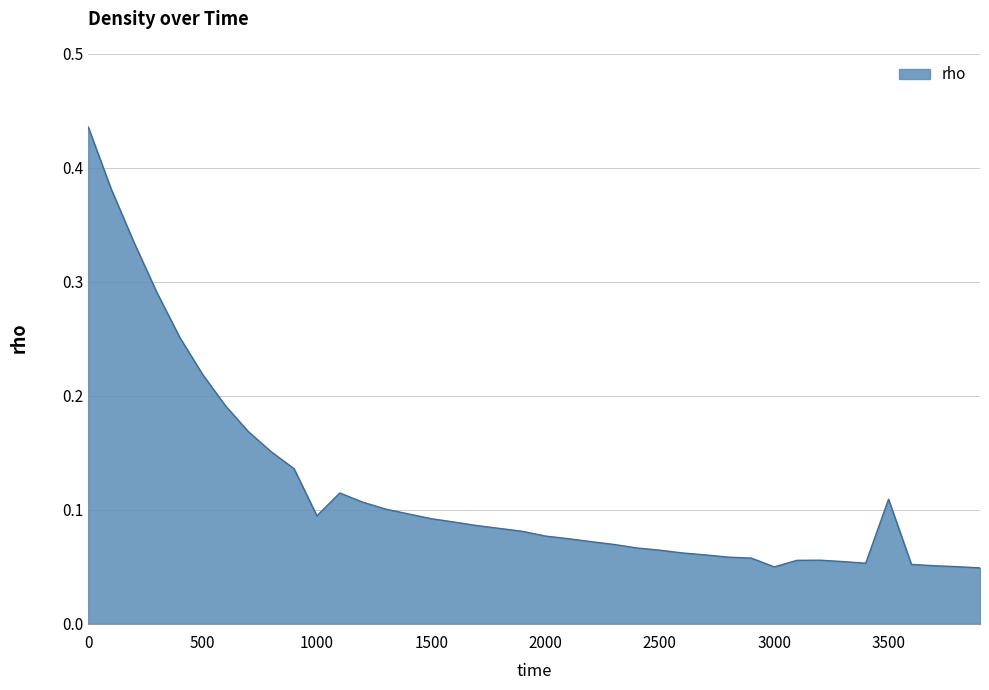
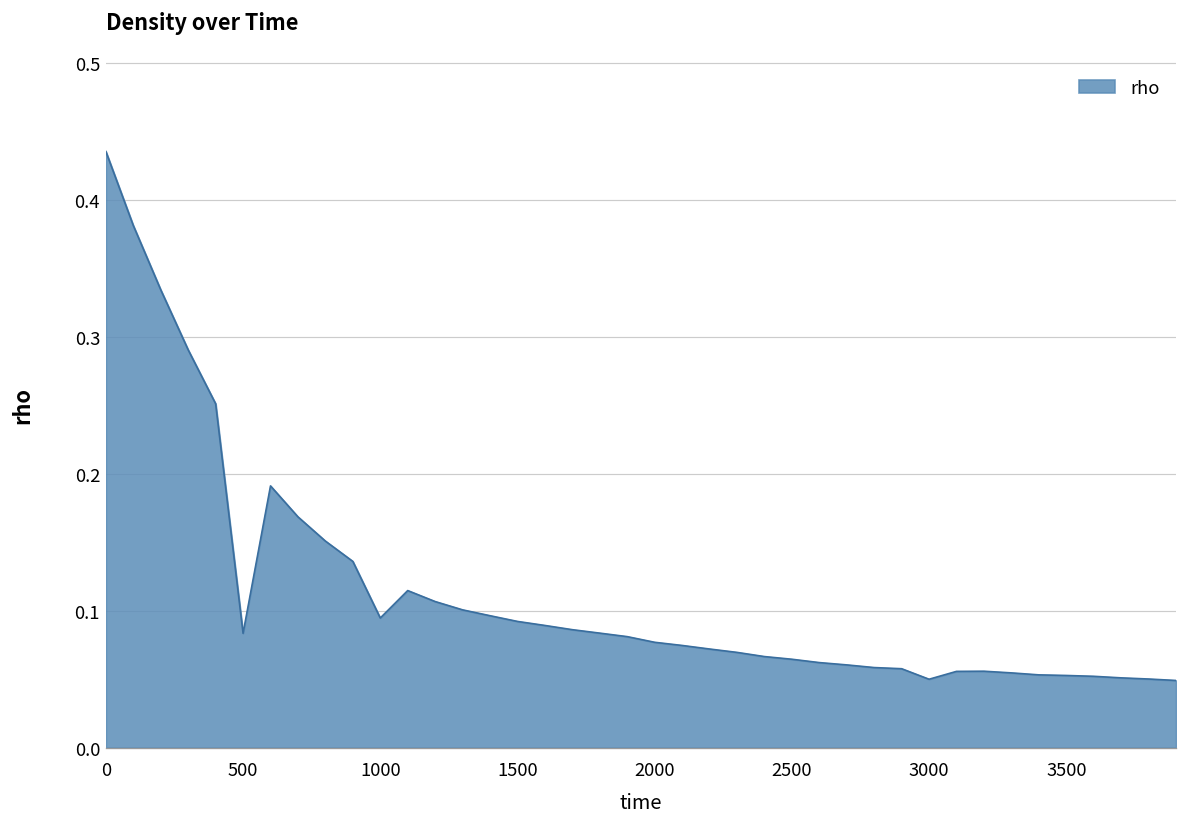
500: 0.219 -> 0.083
3500: 0.109 -> 0.053
